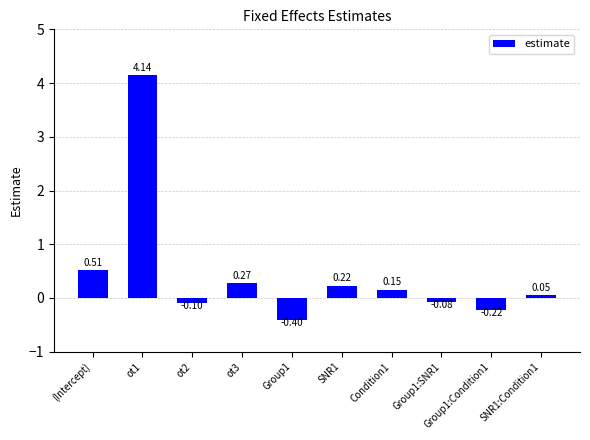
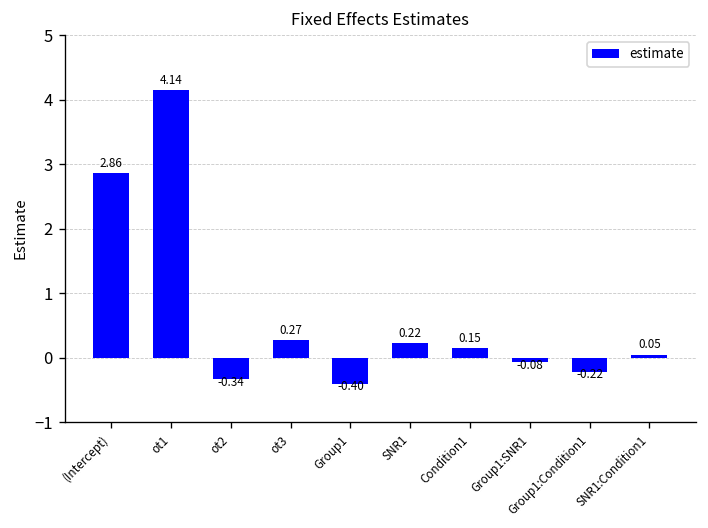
(Intercept): 0.51 -> 2.86
ot2: -0.10 -> -0.34
